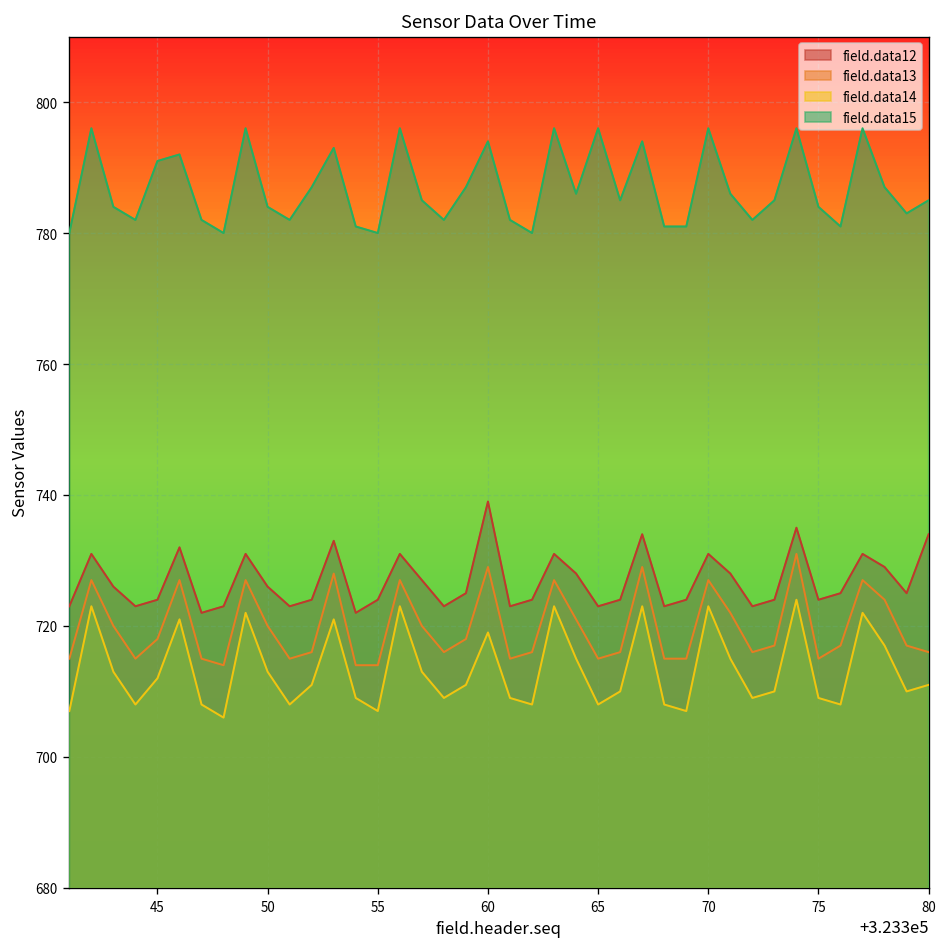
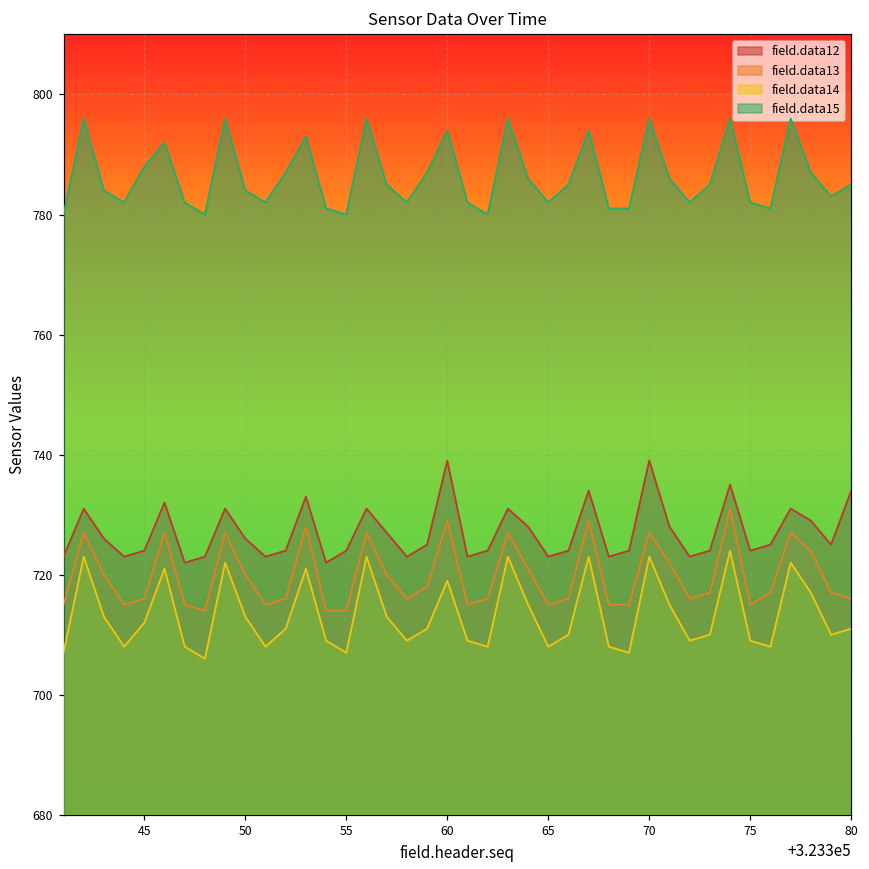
field.data13, 45: 718 -> 716
field.data15, 45: 791 -> 788
field.data15, 65: 796 -> 782
field.data12, 70: 731 -> 739
field.data15, 75: 784 -> 782
